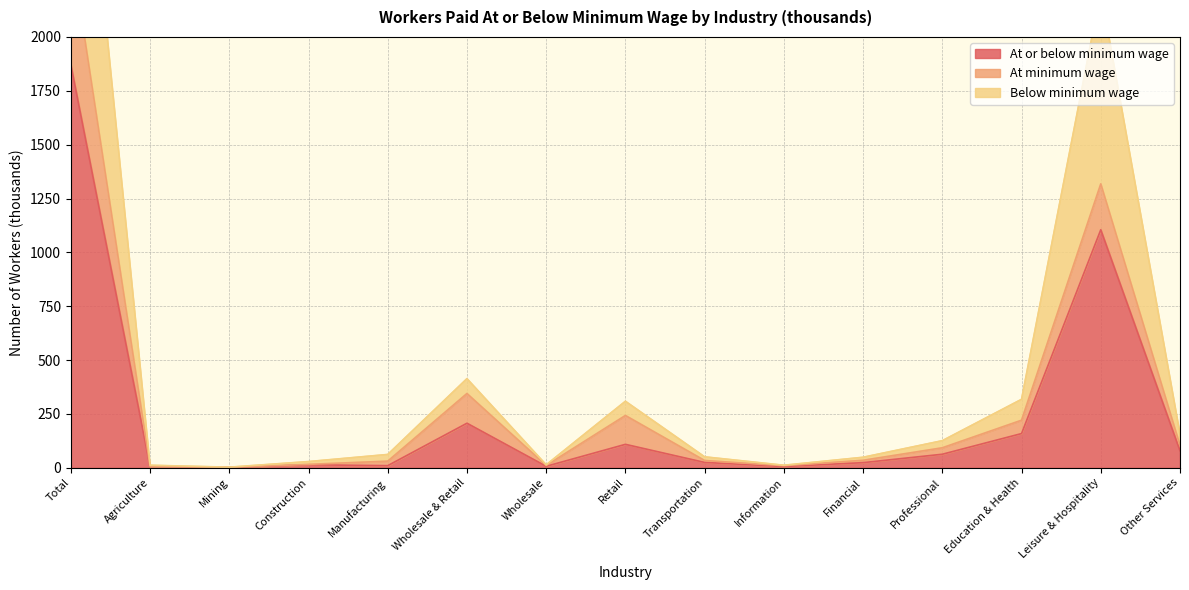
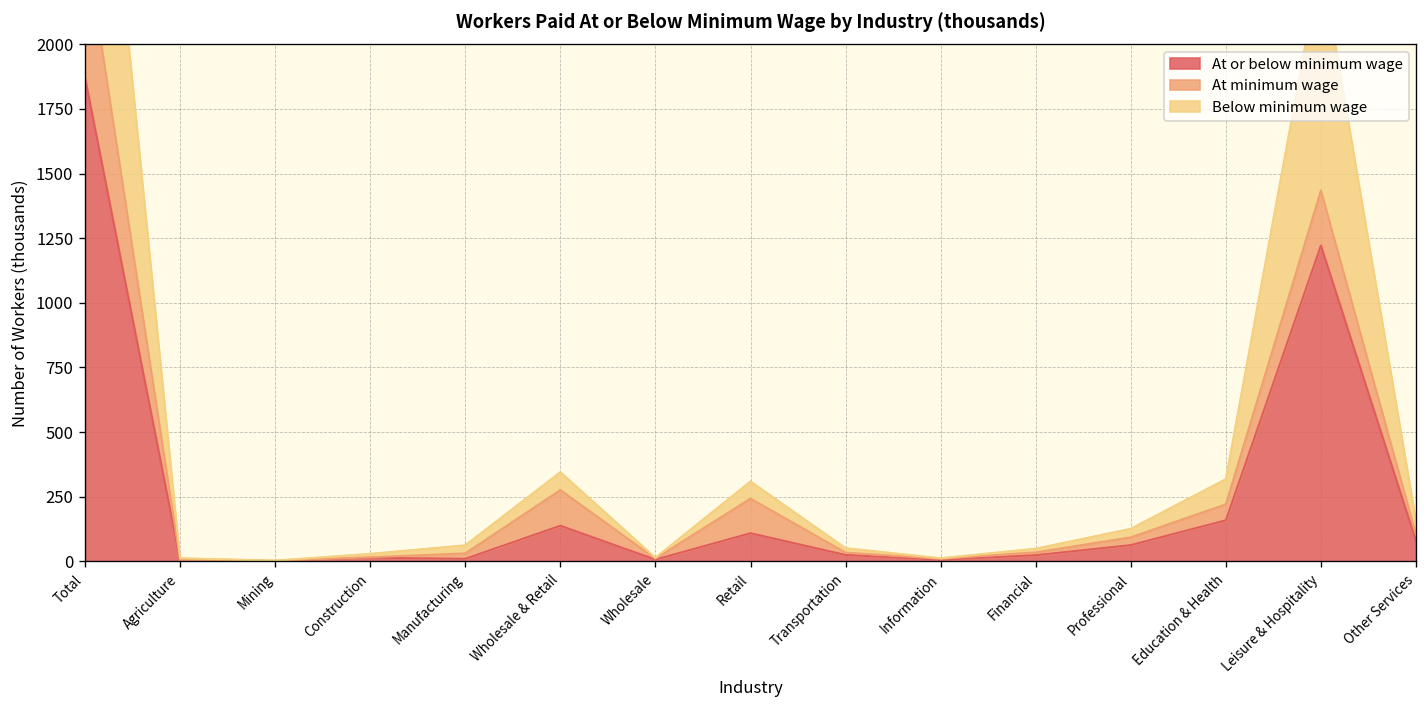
At or below minimum wage, Wholesale & Retail: 210 -> 140
At or below minimum wage, Leisure & Hospitality: 1110 -> 1220
